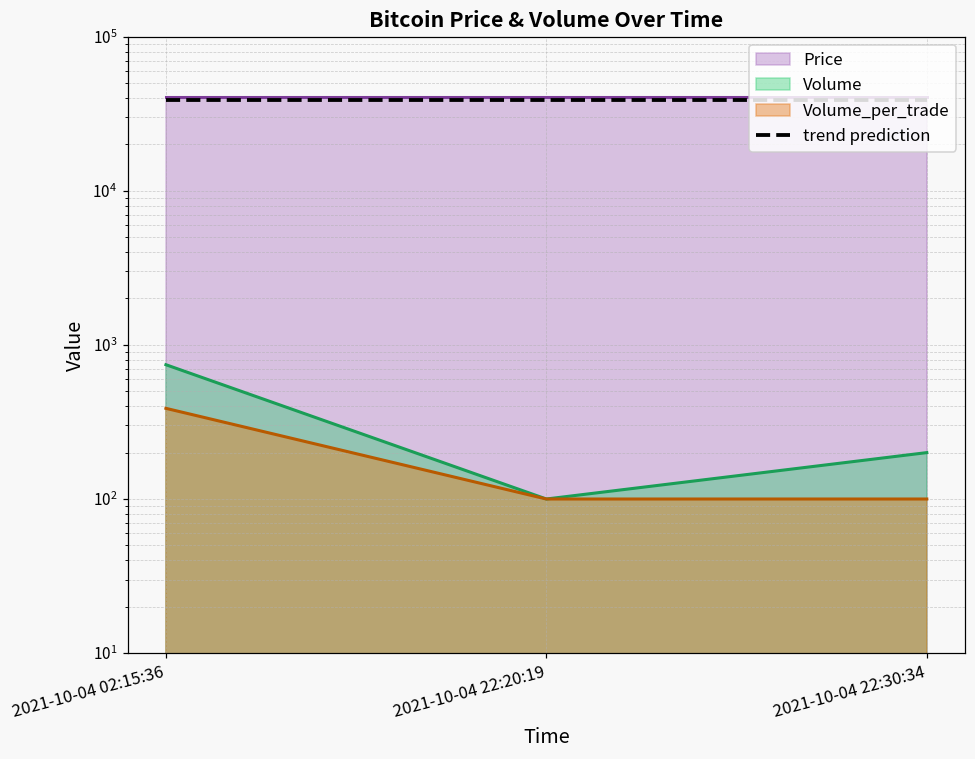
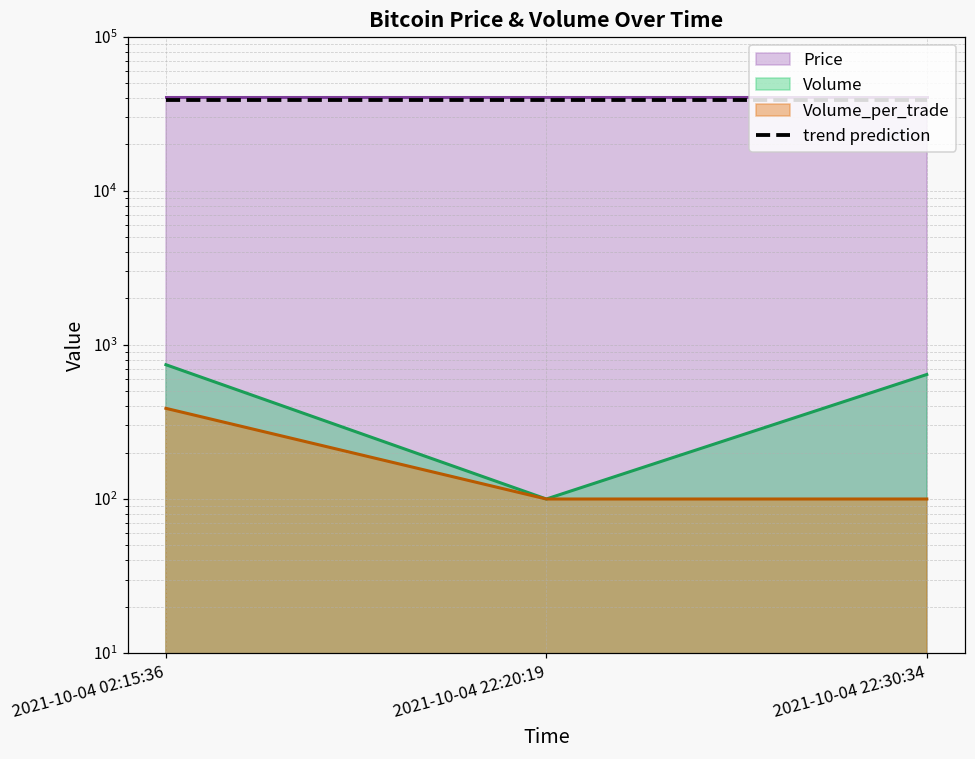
Volume, 2021-10-04 22:30:34: 200 -> 600
